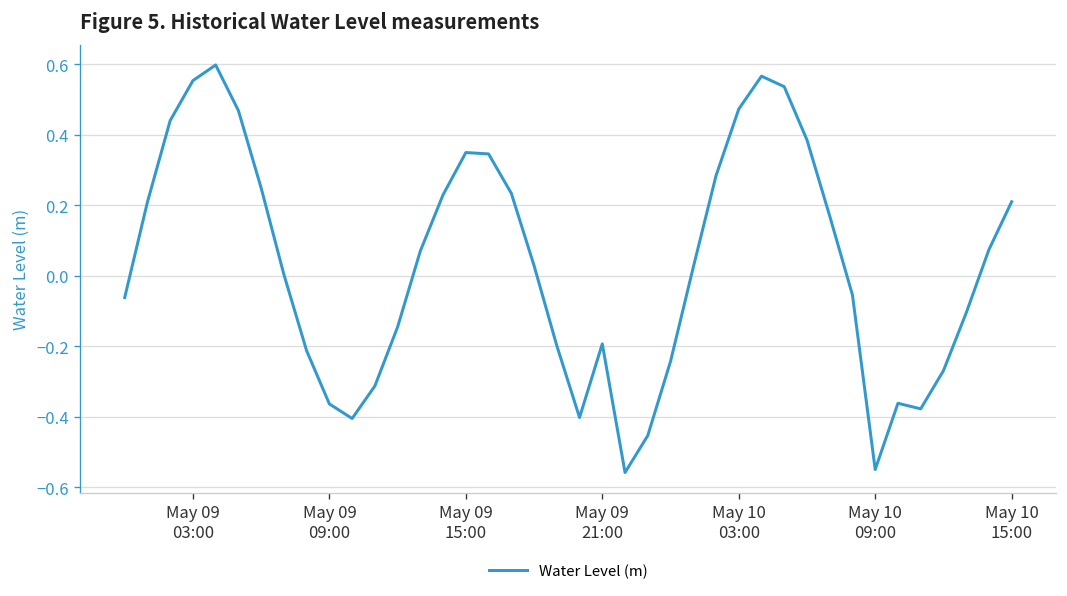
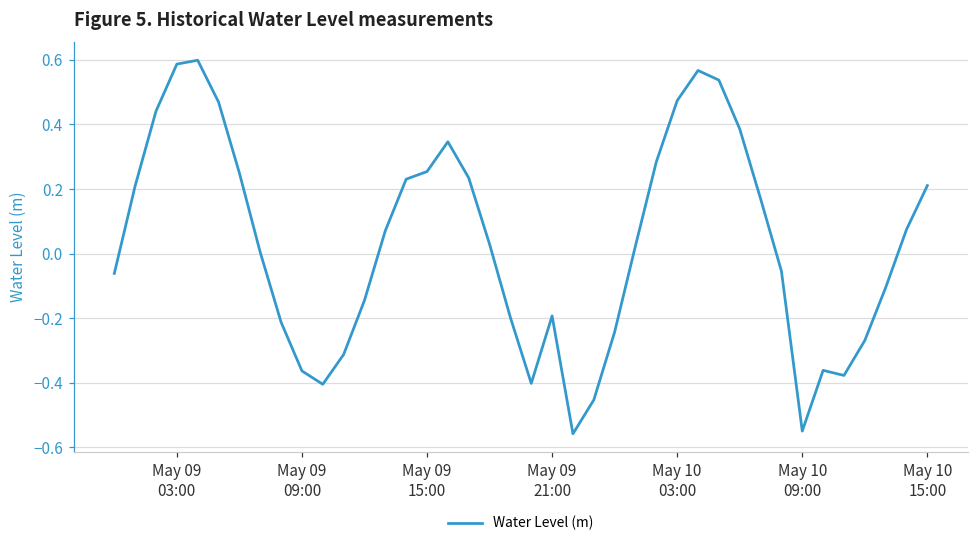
May 09 03:00: 0.55 -> 0.59
May 09 15:00: 0.35 -> 0.25
